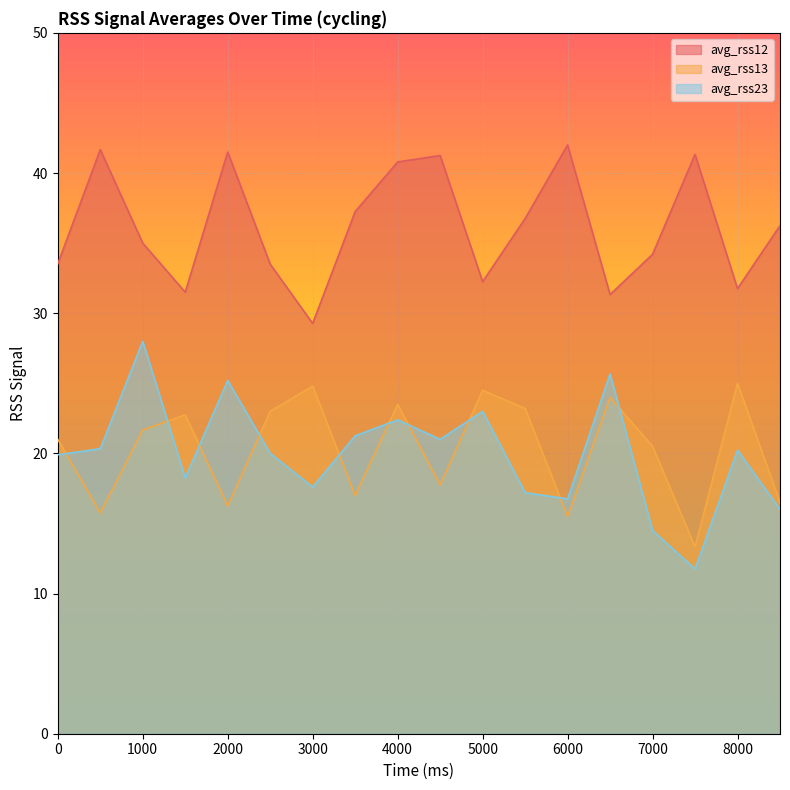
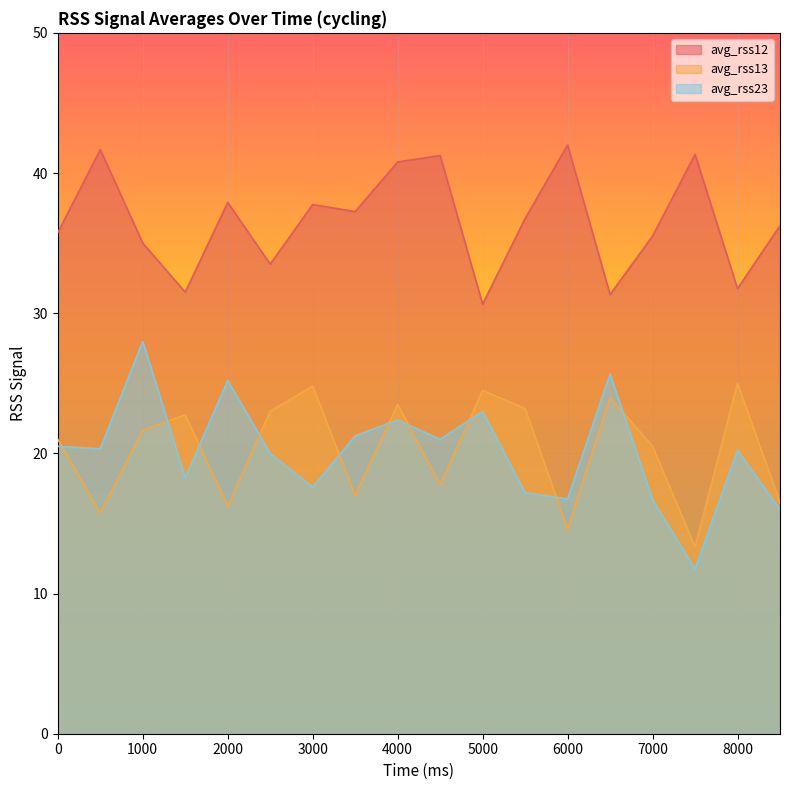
avg_rss12, 0: 33.5 -> 35.8
avg_rss23, 0: 19.9 -> 20.5
avg_rss12, 2000: 41.5 -> 37.9
avg_rss12, 3000: 29.3 -> 37.8
avg_rss12, 5000: 32.3 -> 30.6
avg_rss13, 6000: 15.5 -> 14.6
avg_rss12, 7000: 34.2 -> 35.5
avg_rss23, 7000: 14.5 -> 16.7
